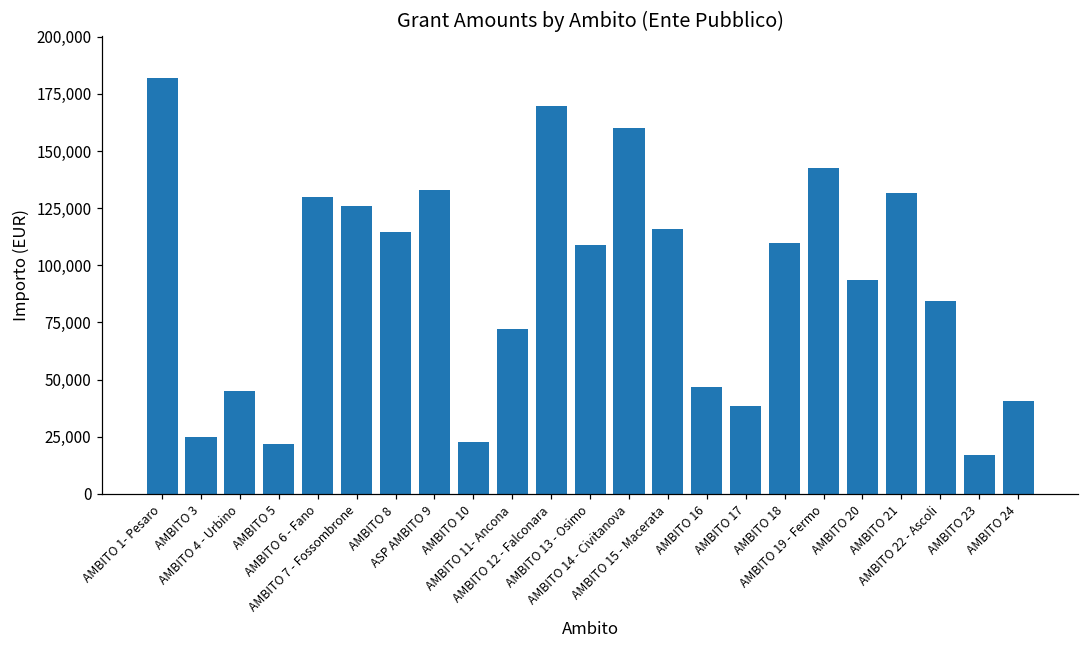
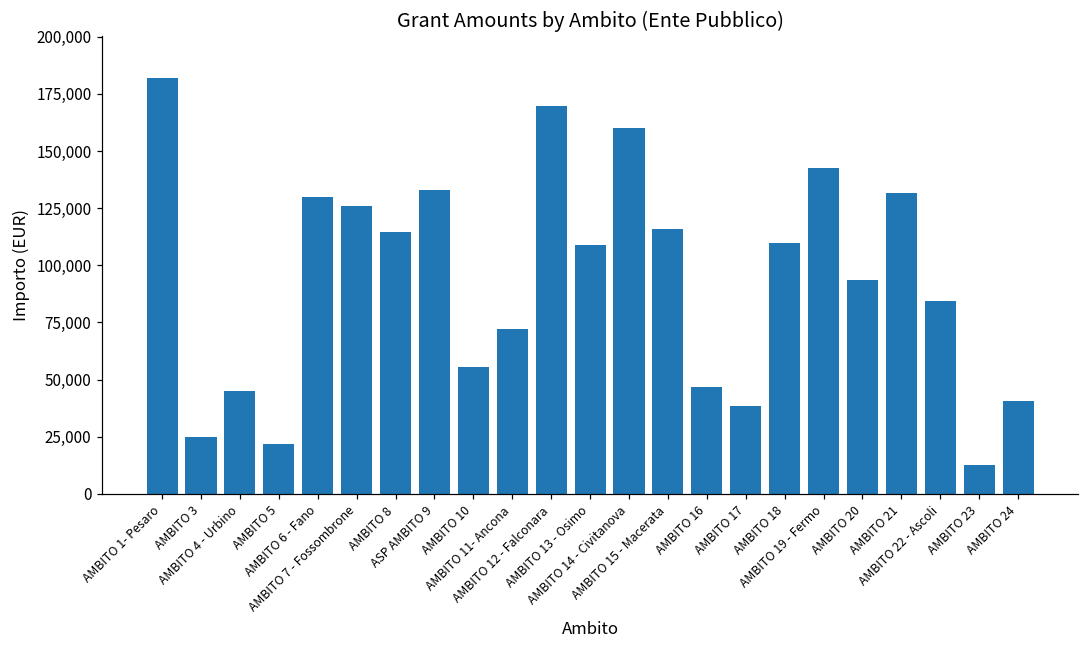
AMBITO 10: 23,000 -> 55,000
AMBITO 23: 17,000 -> 13,000
